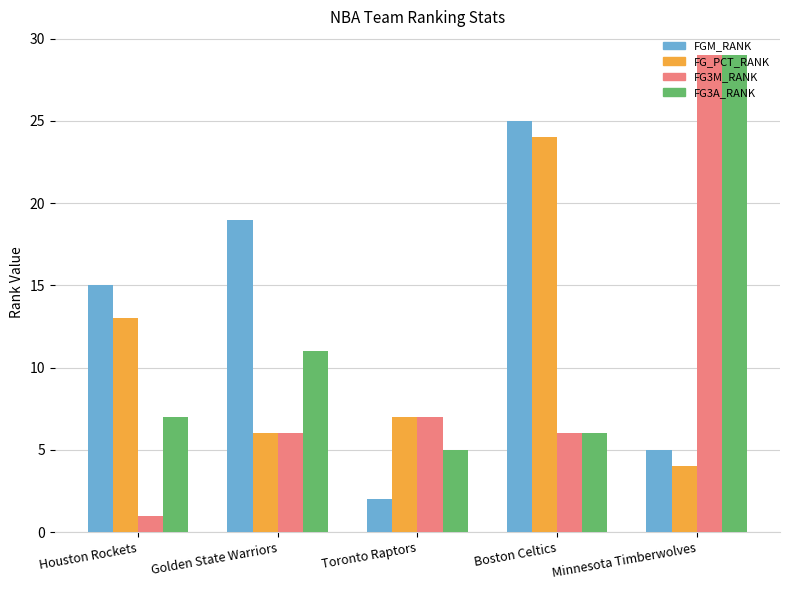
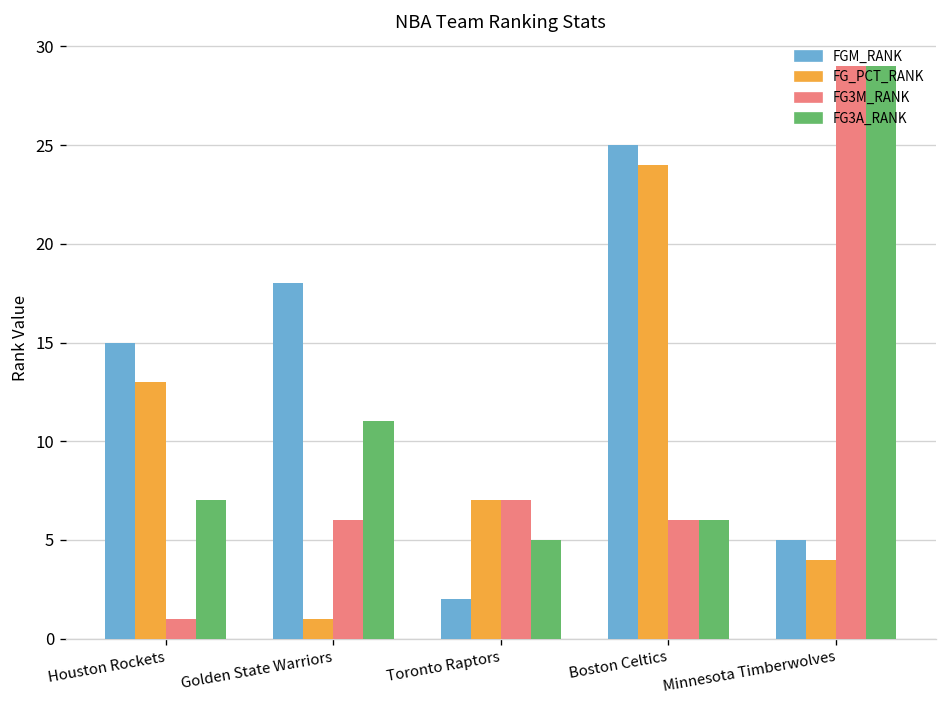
FGM_RANK, Golden State Warriors: 19 -> 18
FG_PCT_RANK, Golden State Warriors: 6 -> 1
